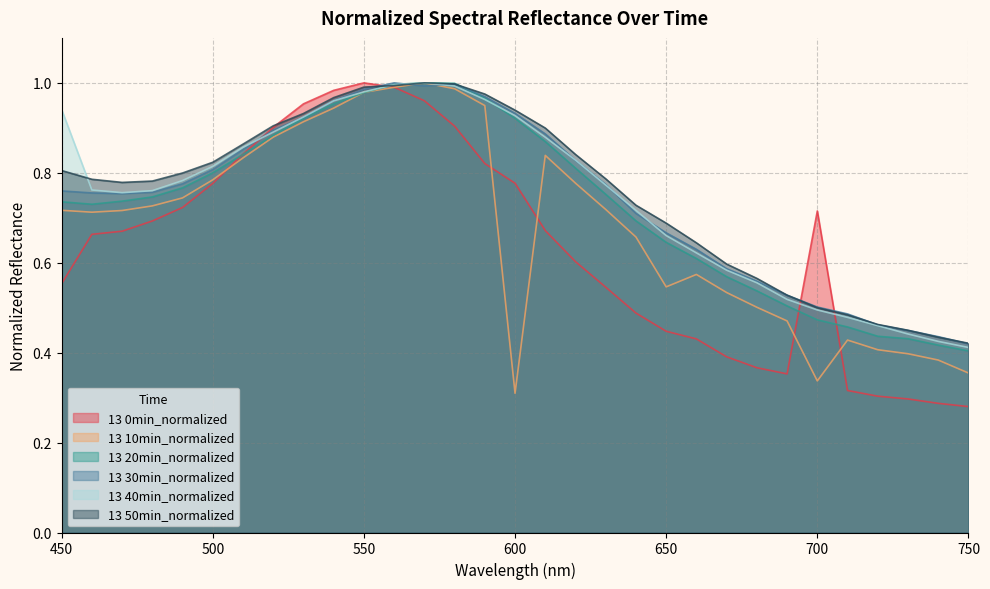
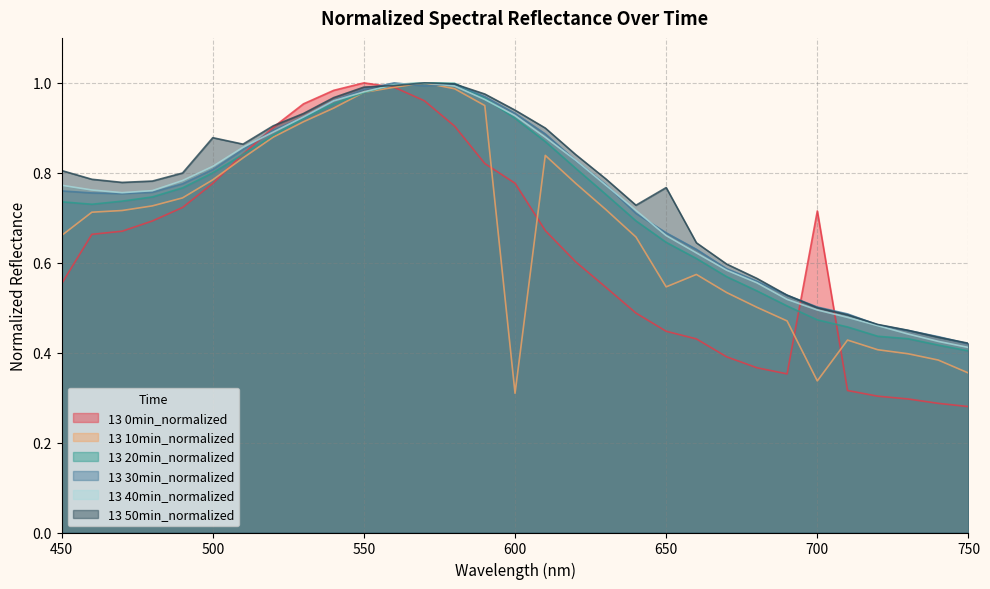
13 10min_normalized, 450: 0.72 -> 0.66
13 40min_normalized, 450: 0.94 -> 0.77
13 50min_normalized, 500: 0.82 -> 0.88
13 50min_normalized, 650: 0.69 -> 0.77
